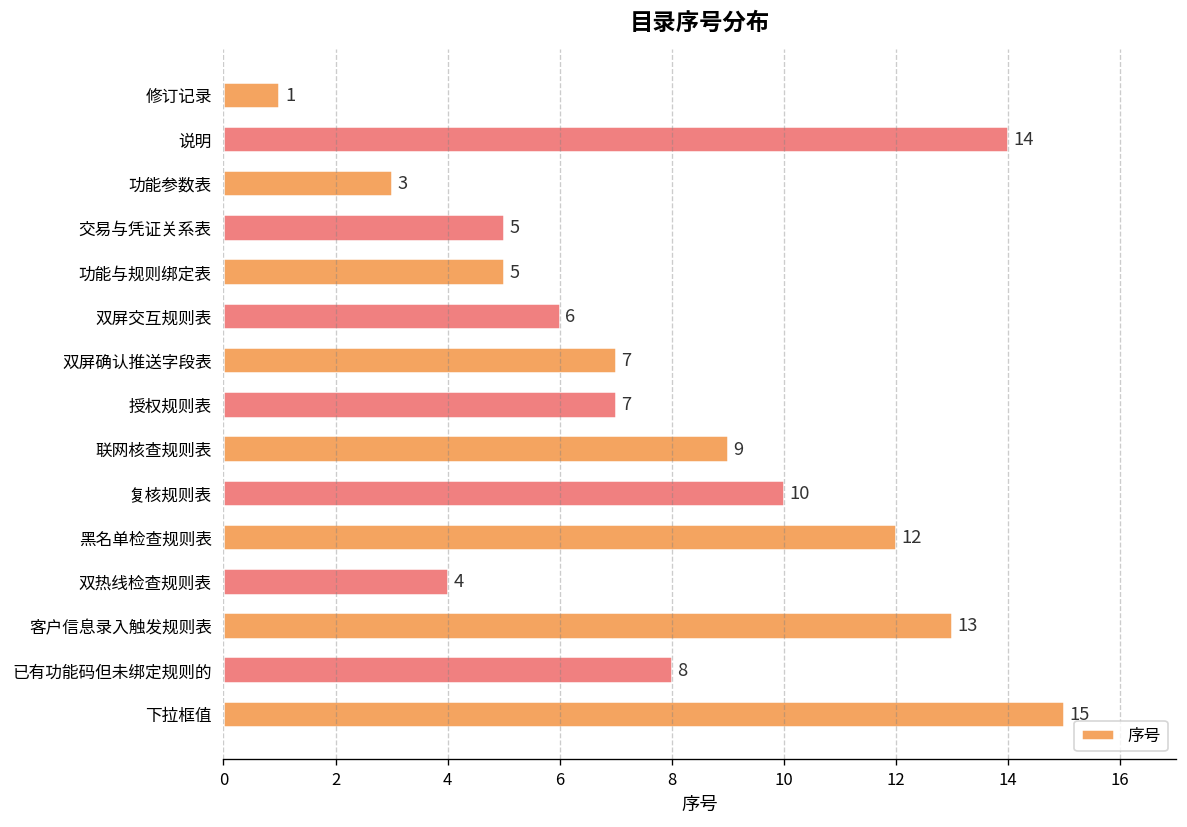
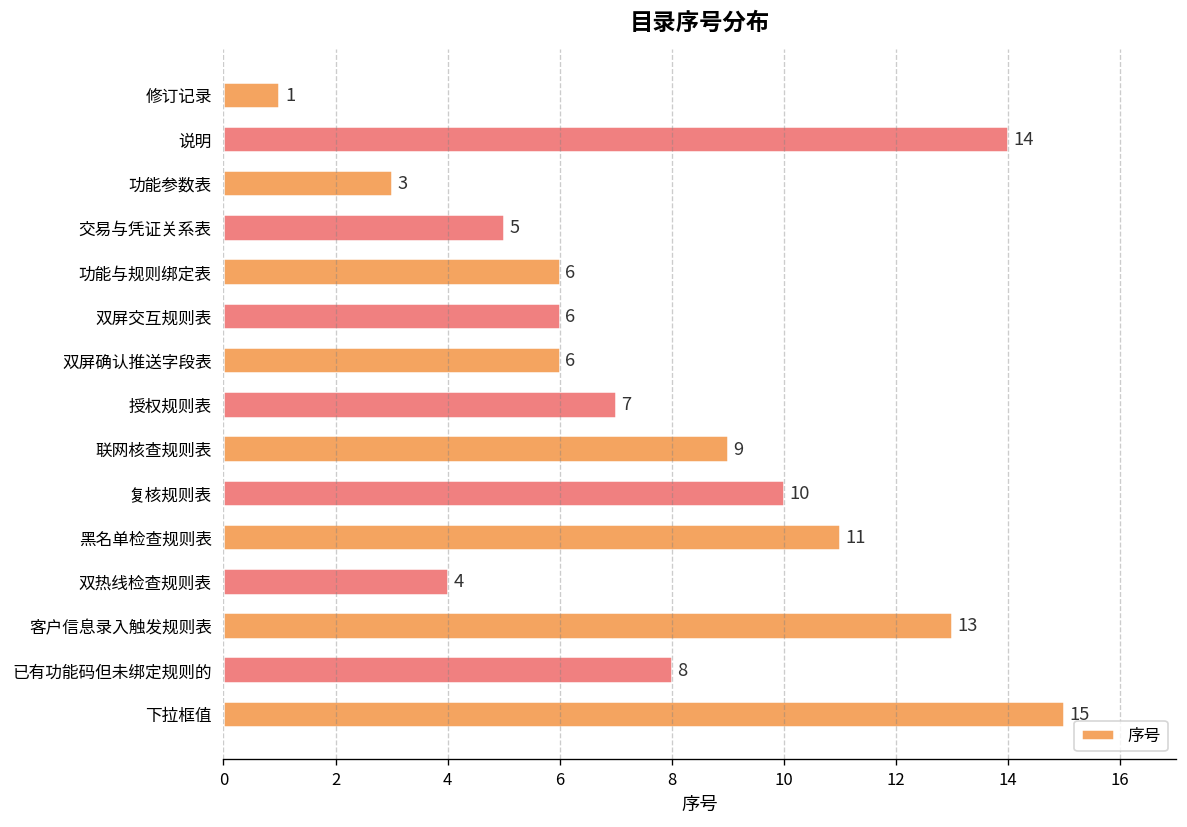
功能与规则绑定表: 5 -> 6
双屏确认推送字段表: 7 -> 6
黑名单检查规则表: 12 -> 11
